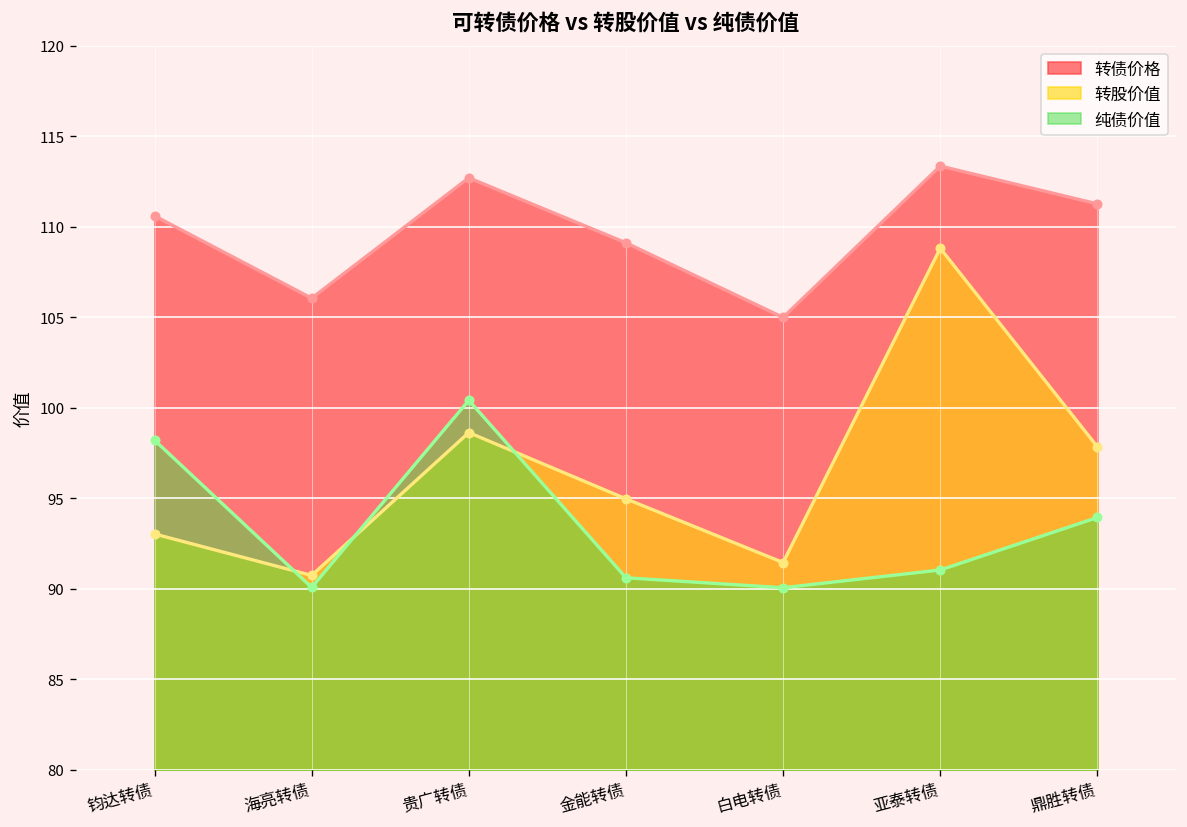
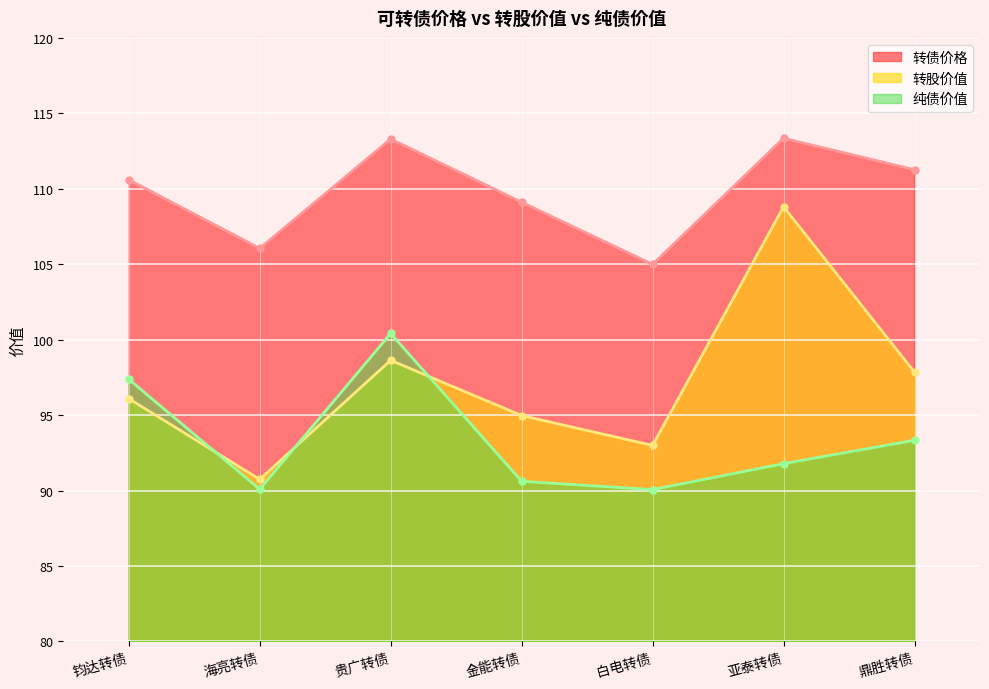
转股价值, 钧达转债: 93.0 -> 96.1
纯债价值, 钧达转债: 98.2 -> 97.4
转债价格, 贵广转债: 112.7 -> 113.3
转股价值, 白电转债: 91.5 -> 93.0
纯债价值, 亚泰转债: 91.0 -> 91.8
纯债价值, 鼎胜转债: 93.9 -> 93.3
